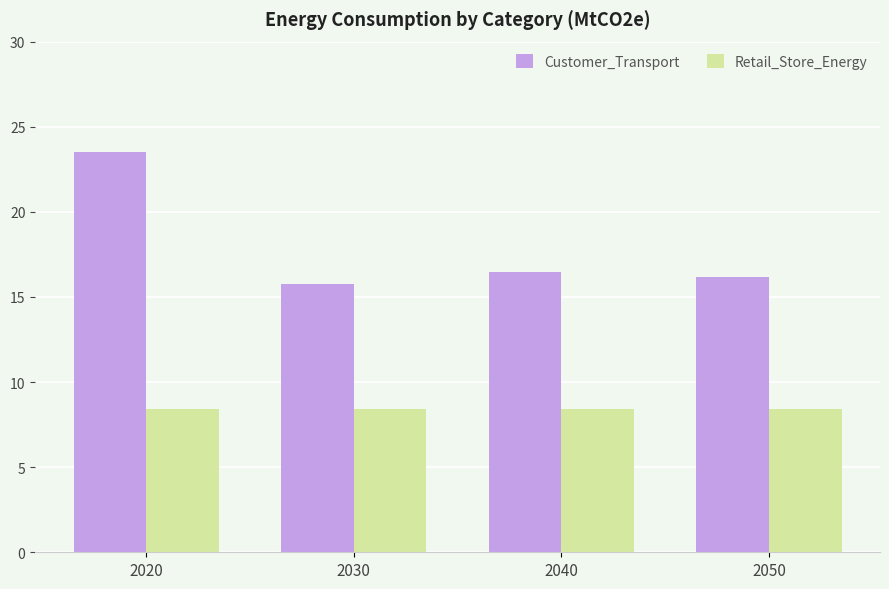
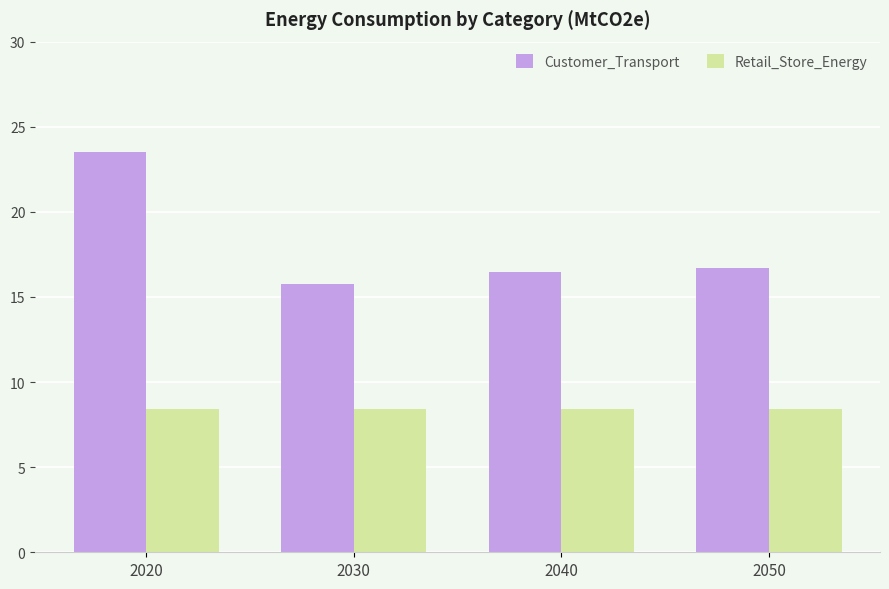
Customer_Transport, 2050: 16.2 -> 16.7
